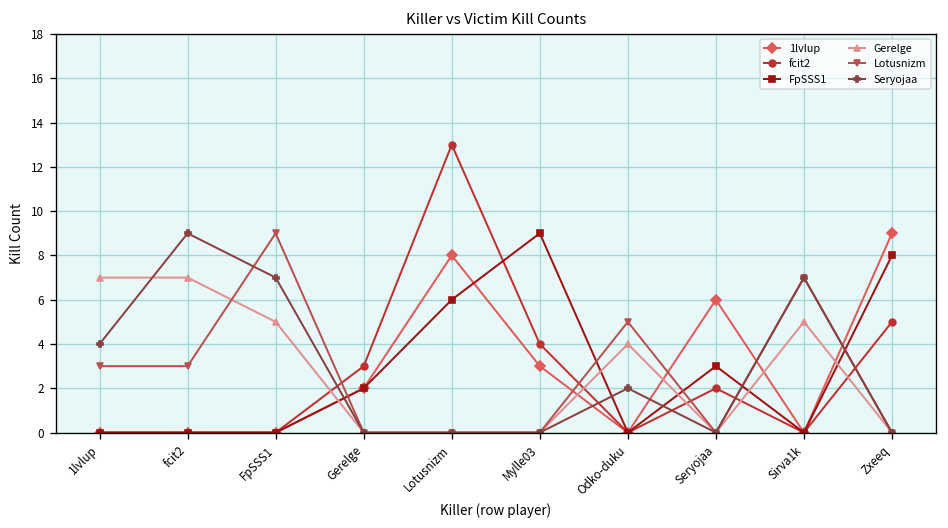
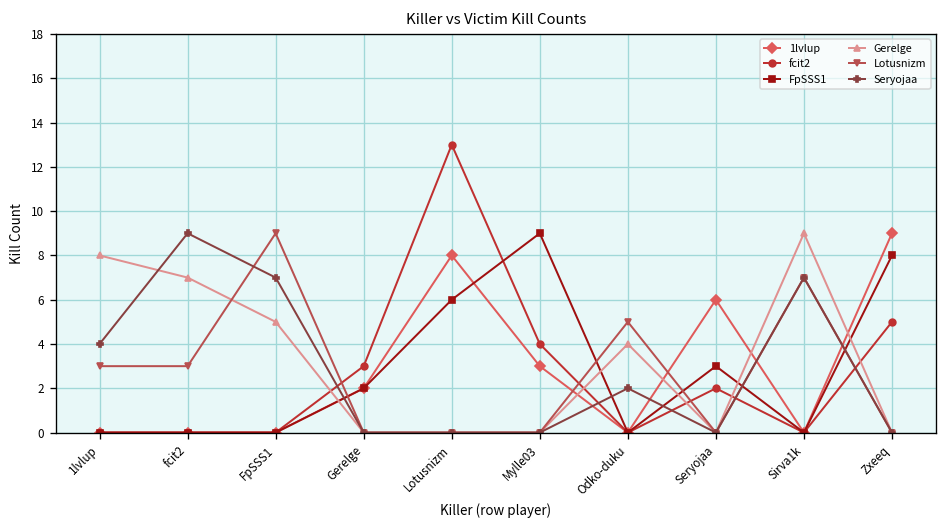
Gerelge, 1lvlup: 7 -> 8
Gerelge, Sirva1k: 5 -> 9
